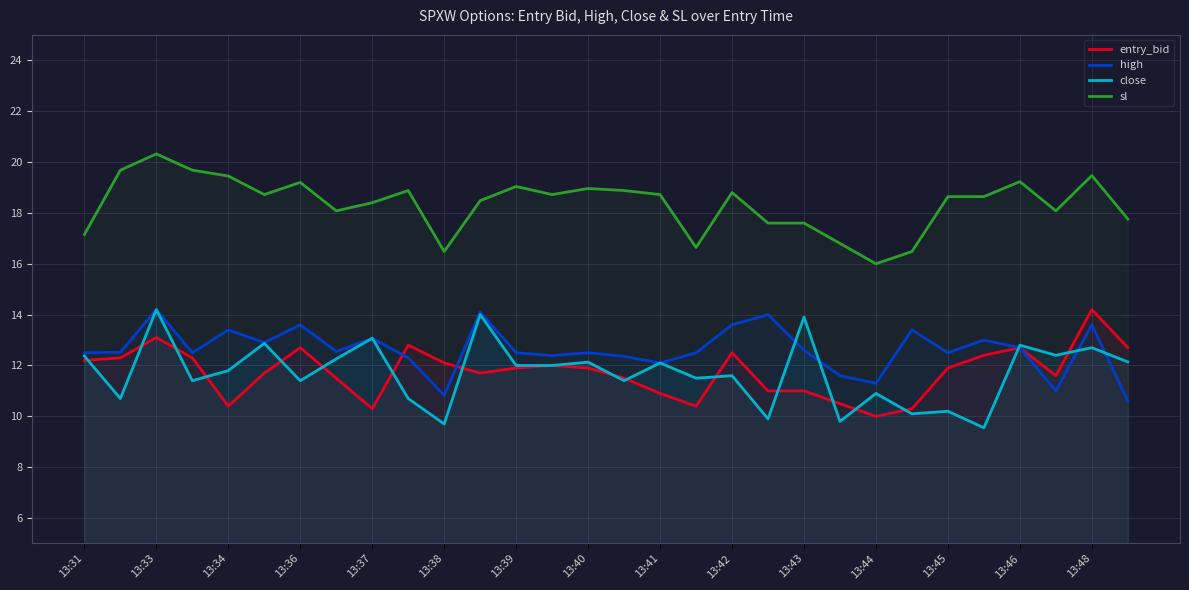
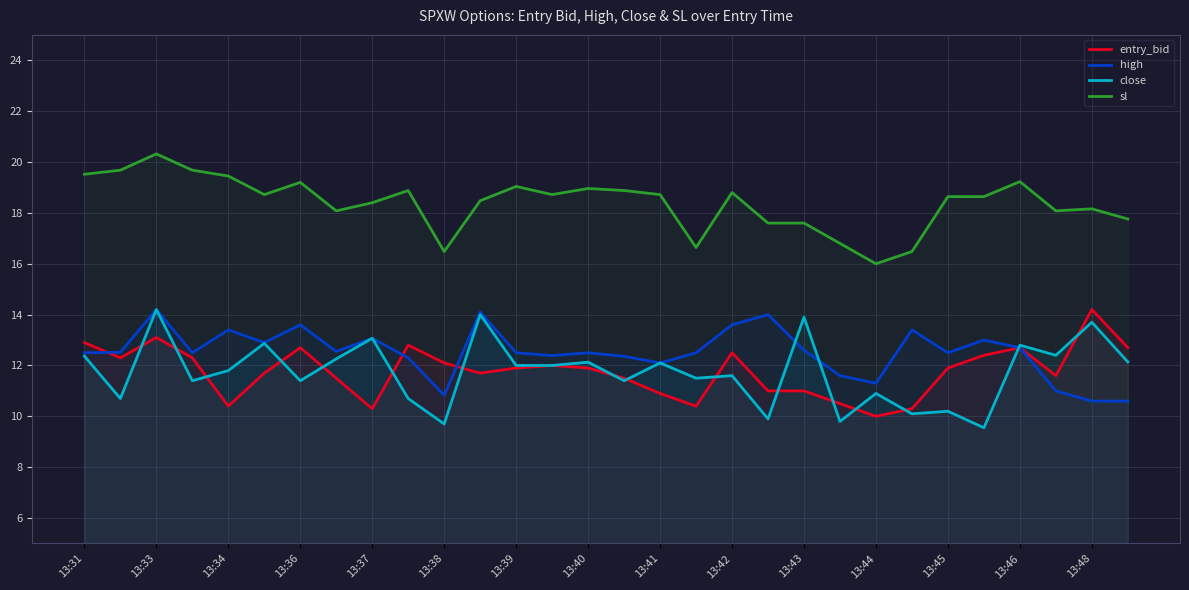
entry_bid, 13:31: 12.2 -> 12.9
sl, 13:31: 17.2 -> 19.5
high, 13:48: 13.6 -> 10.6
close, 13:48: 12.7 -> 13.7
sl, 13:48: 19.5 -> 18.2
